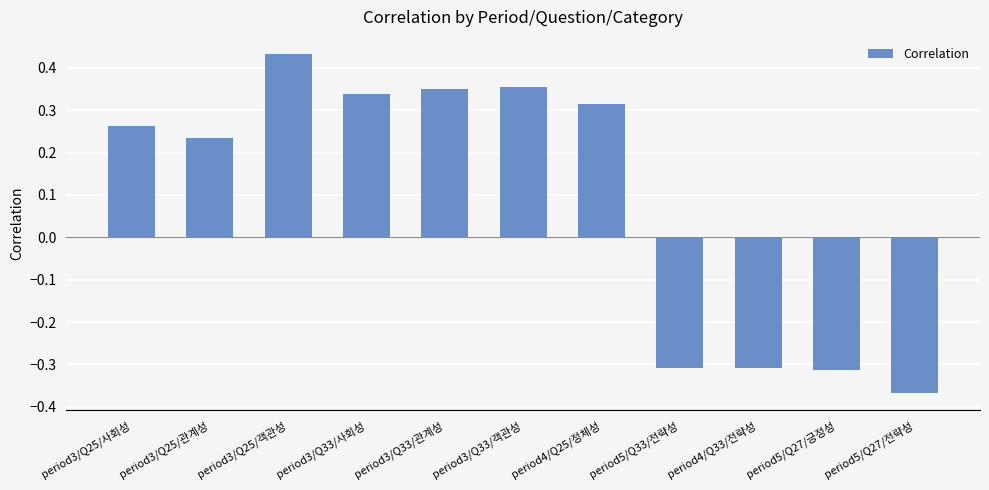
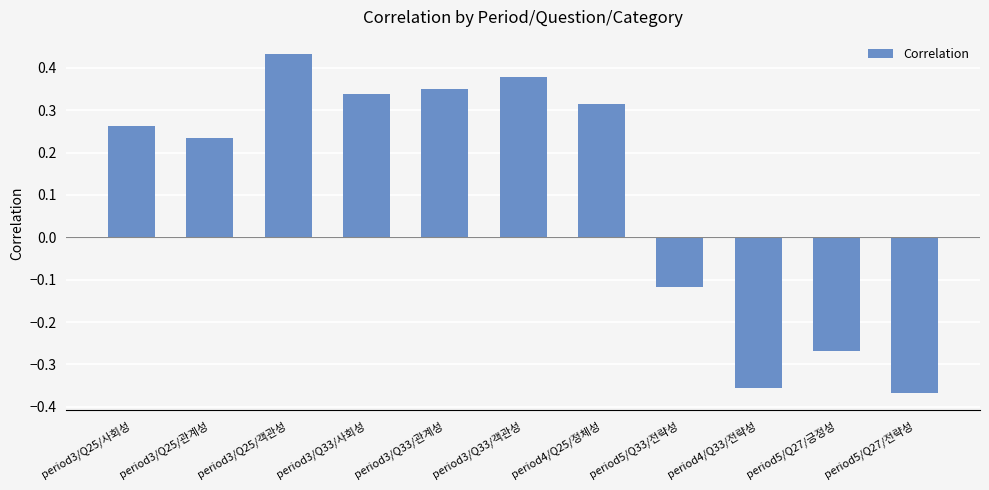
period3/Q33/객관성: 0.36 -> 0.38
period5/Q33/전략성: -0.31 -> -0.12
period4/Q33/전략성: -0.31 -> -0.36
period5/Q27/긍정성: -0.31 -> -0.27
